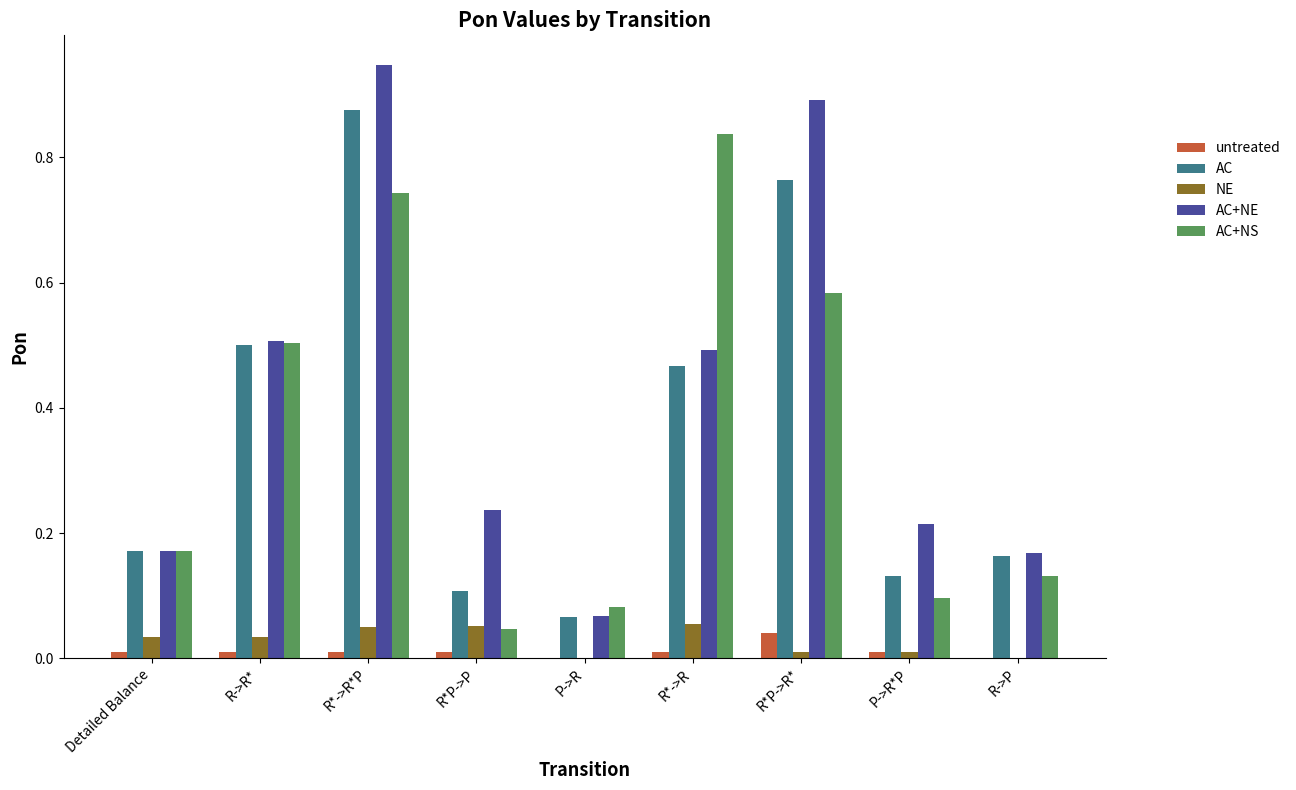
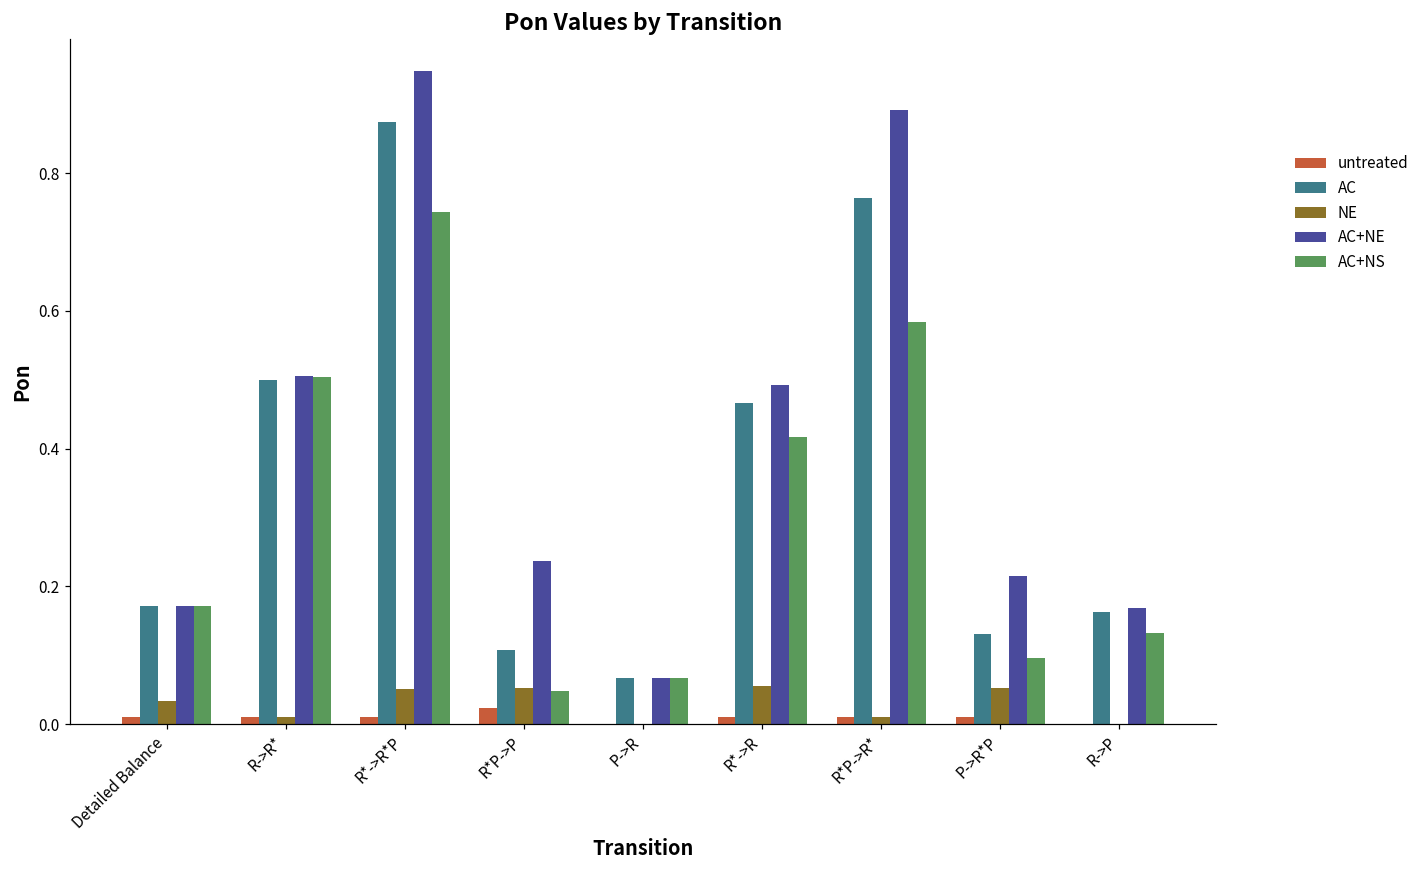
NE, R->R*: 0.03 -> 0.01
untreated, R*P->P: 0.01 -> 0.02
AC+NS, P->R: 0.08 -> 0.07
AC+NS, R*->R: 0.84 -> 0.42
untreated, R*P->R*: 0.04 -> 0.01
NE, P->R*P: 0.01 -> 0.05
